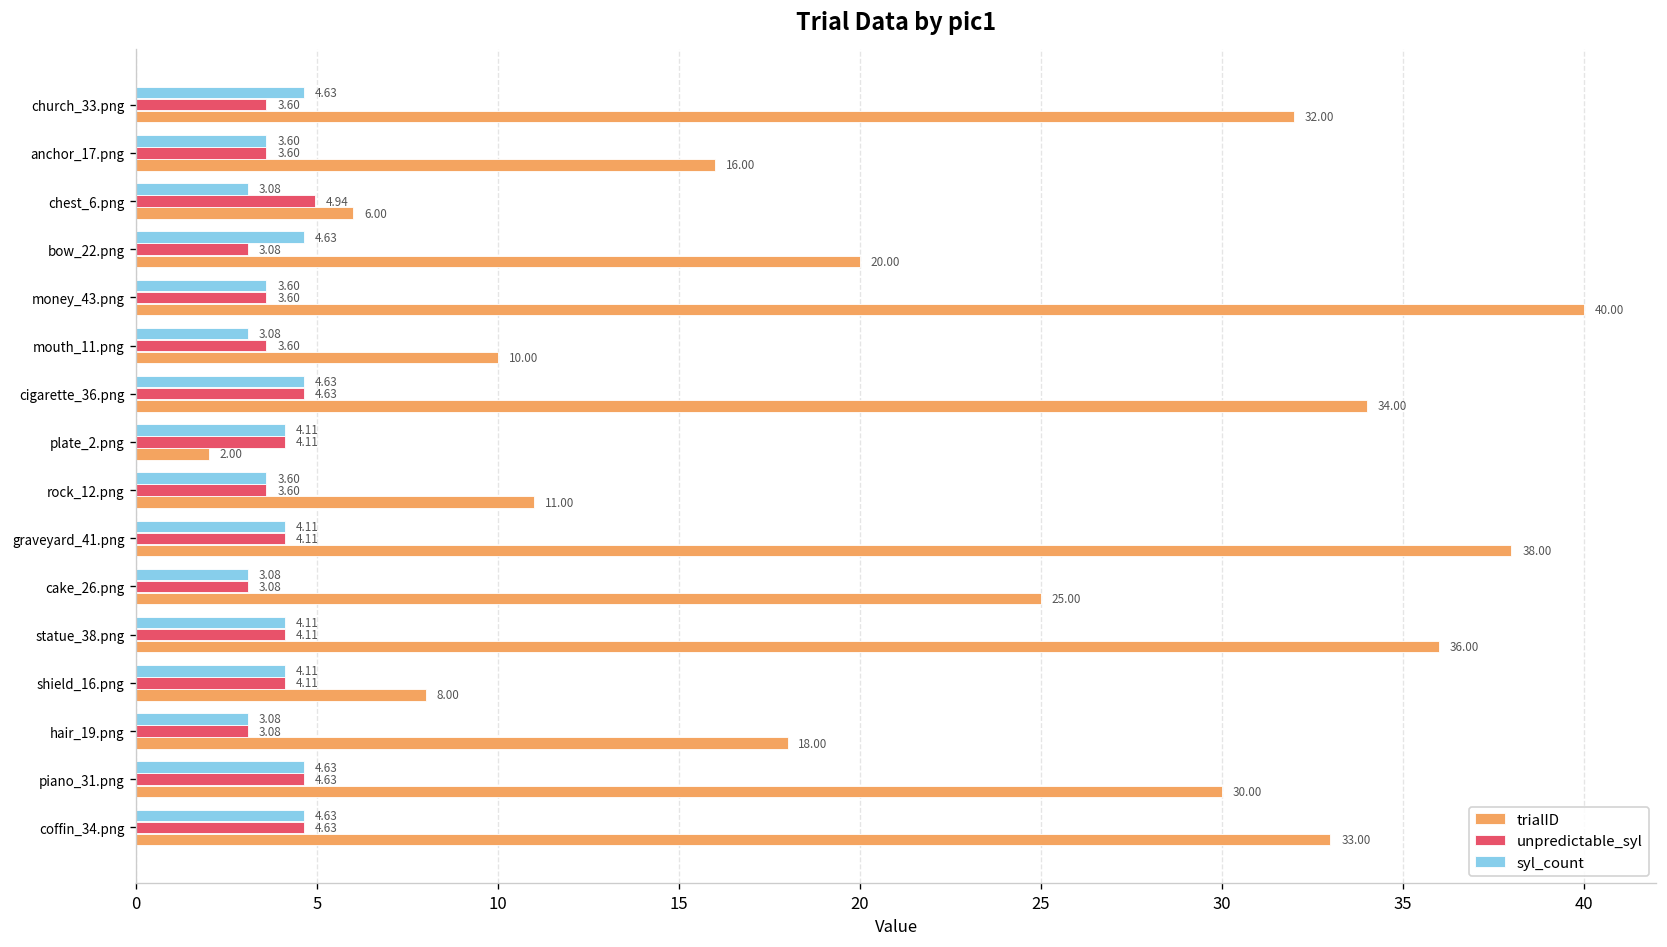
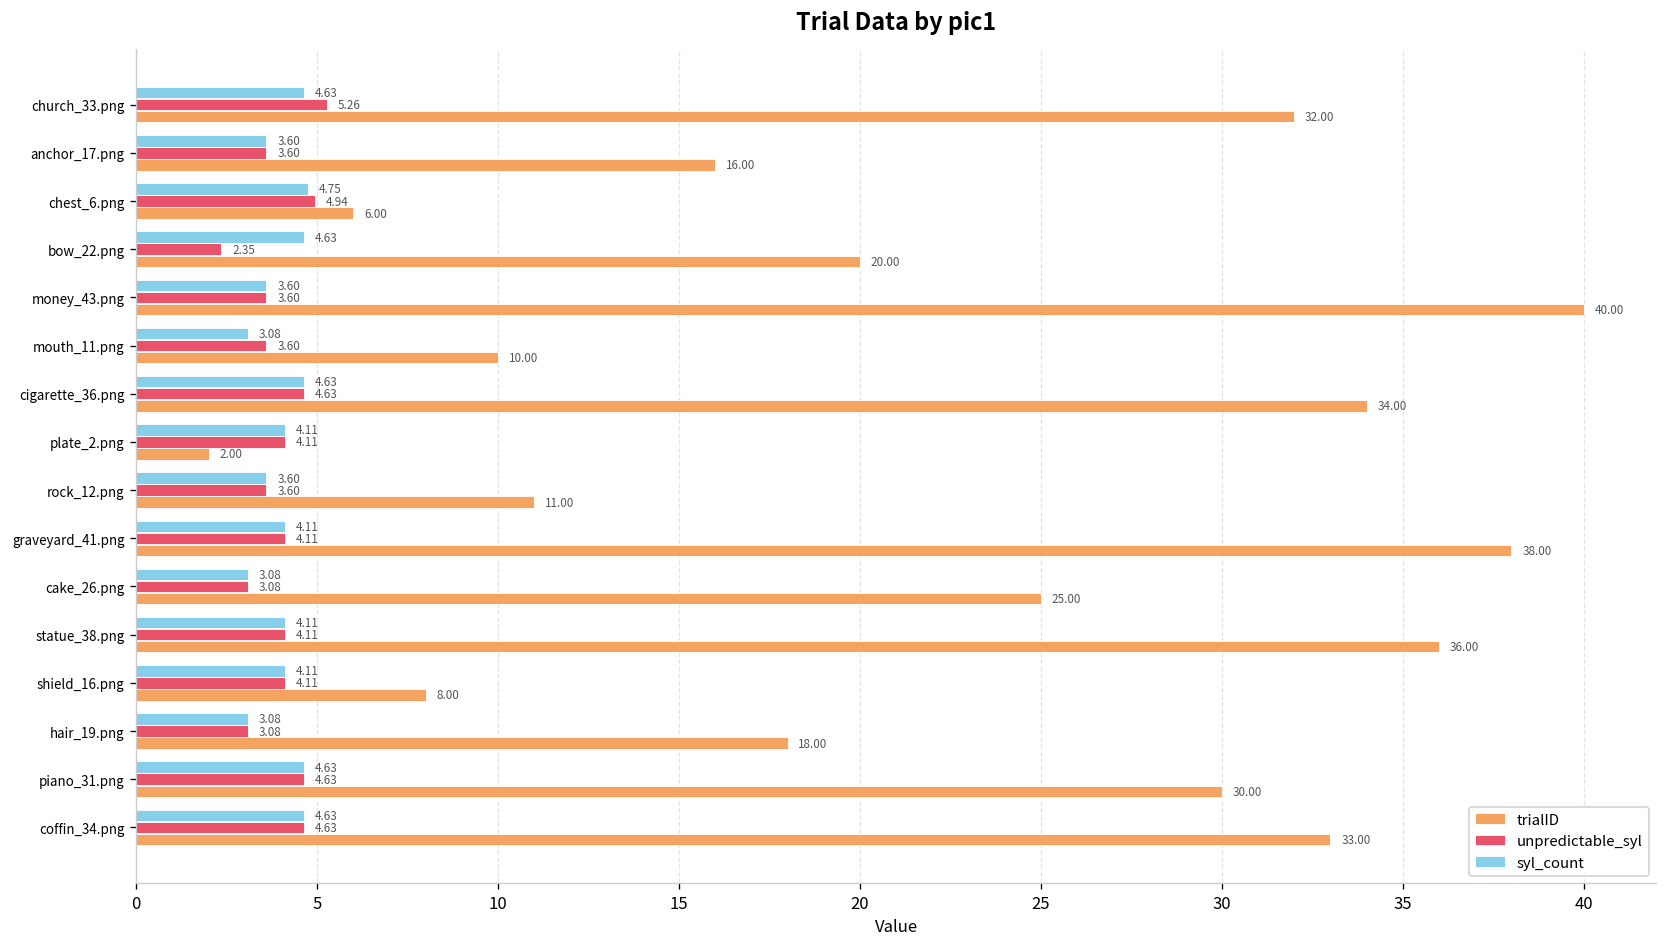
unpredictable_syl, church_33.png: 3.60 -> 5.26
syl_count, chest_6.png: 3.08 -> 4.75
unpredictable_syl, bow_22.png: 3.08 -> 2.35
